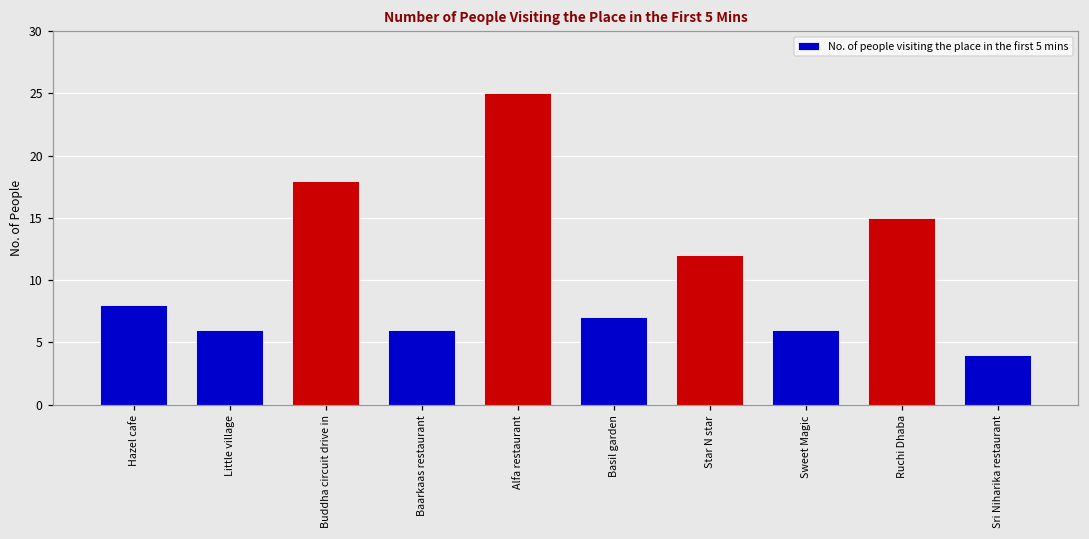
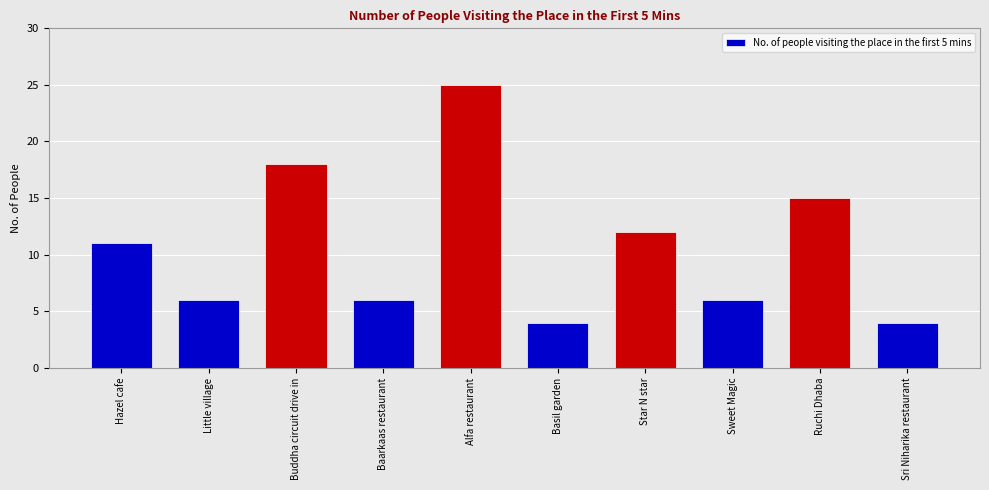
Hazel cafe: 8 -> 11
Basil garden: 7 -> 4
